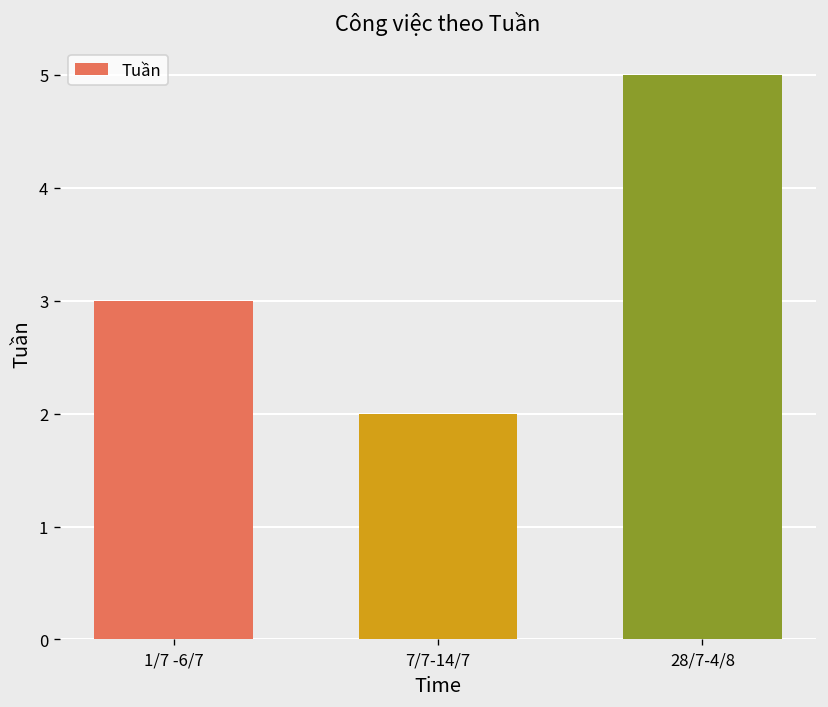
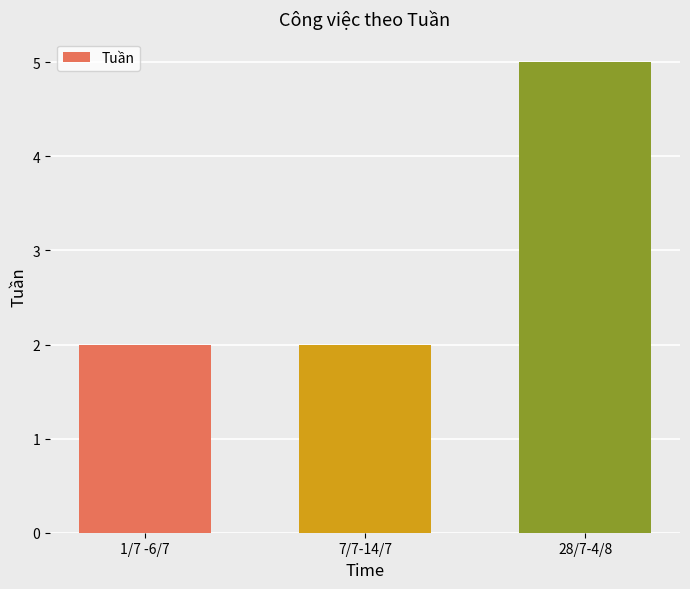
1/7 -6/7: 3 -> 2
